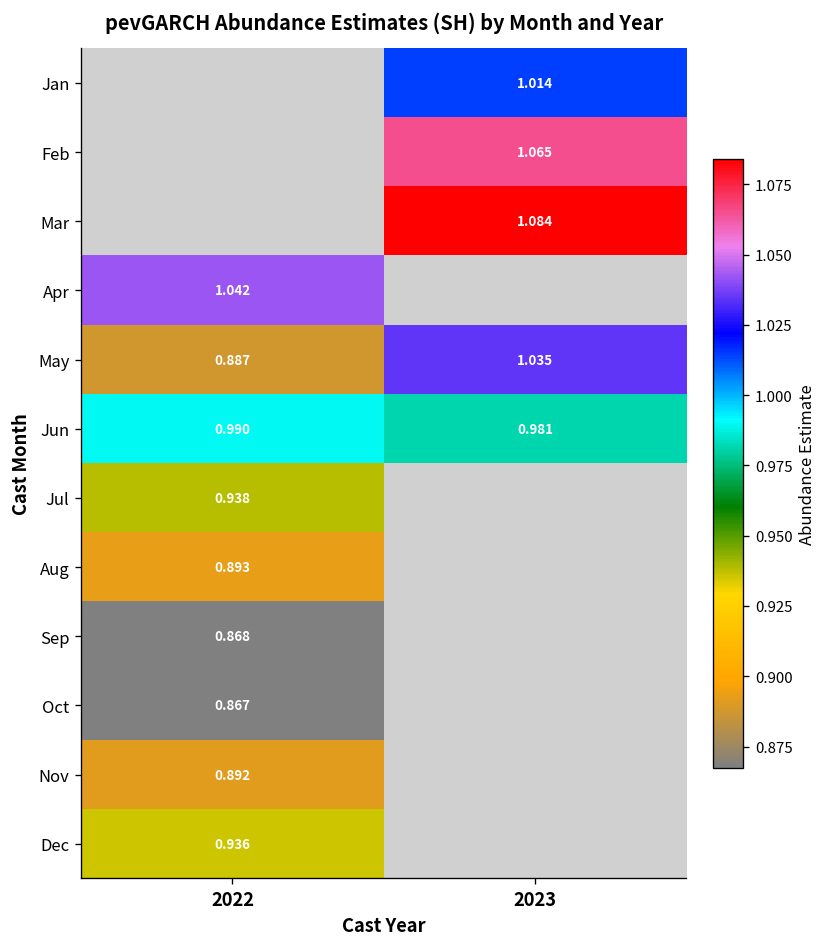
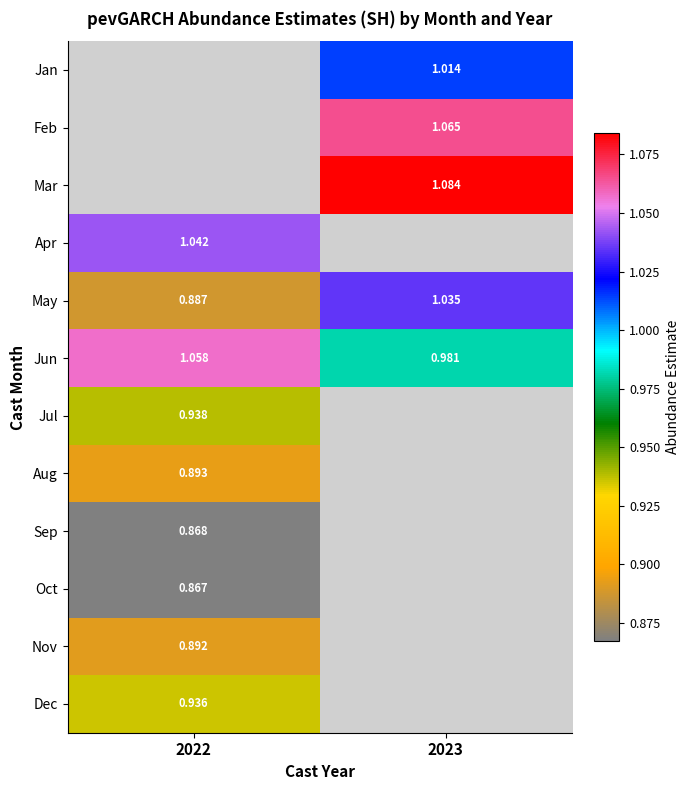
Jun, 2022: 0.990 -> 1.058
